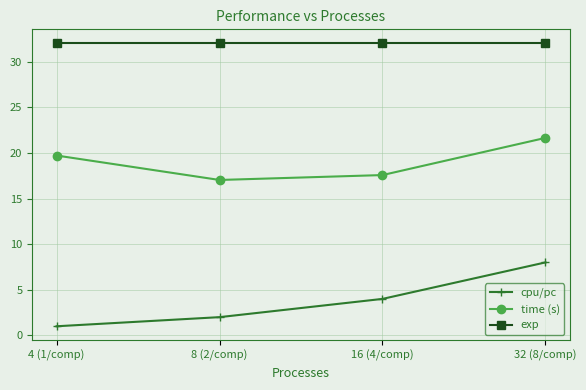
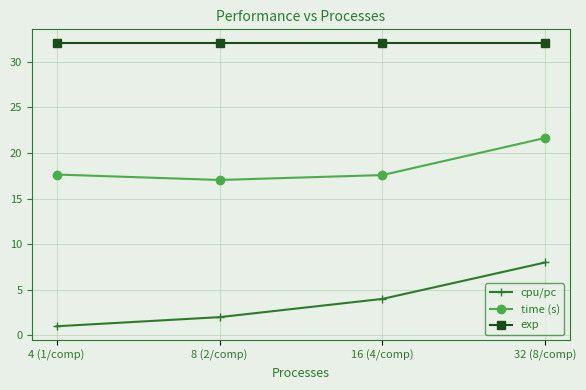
time (s), 4 (1/comp): 20 -> 18
